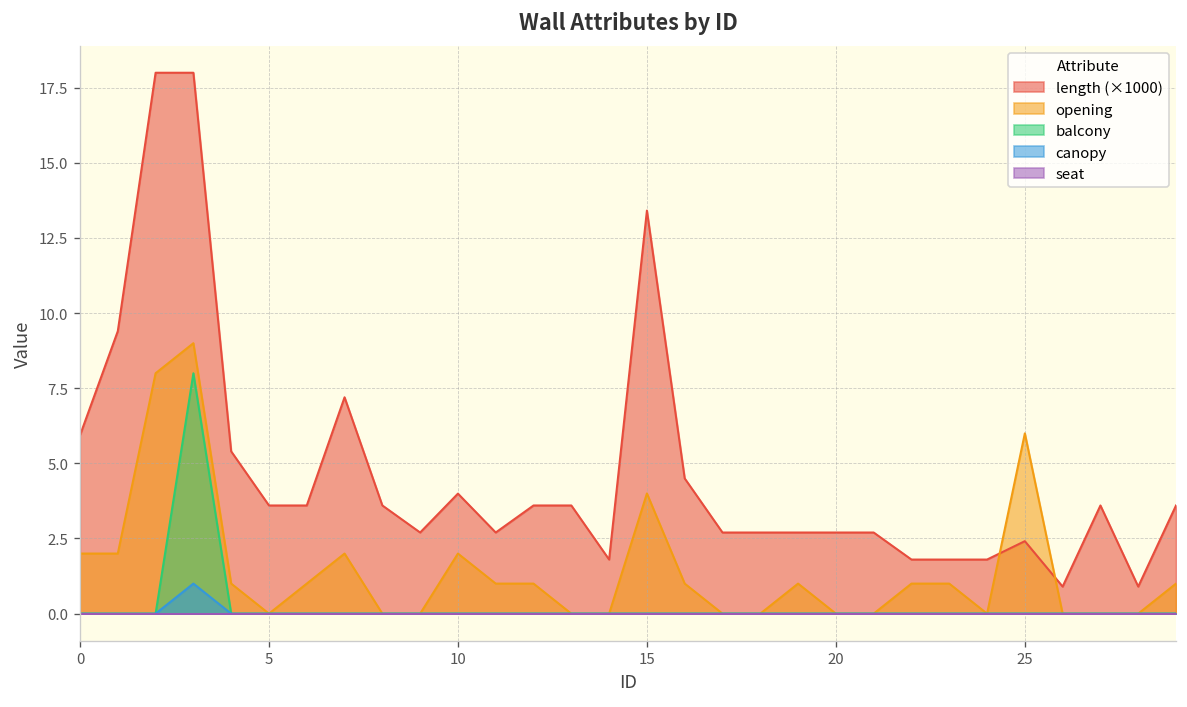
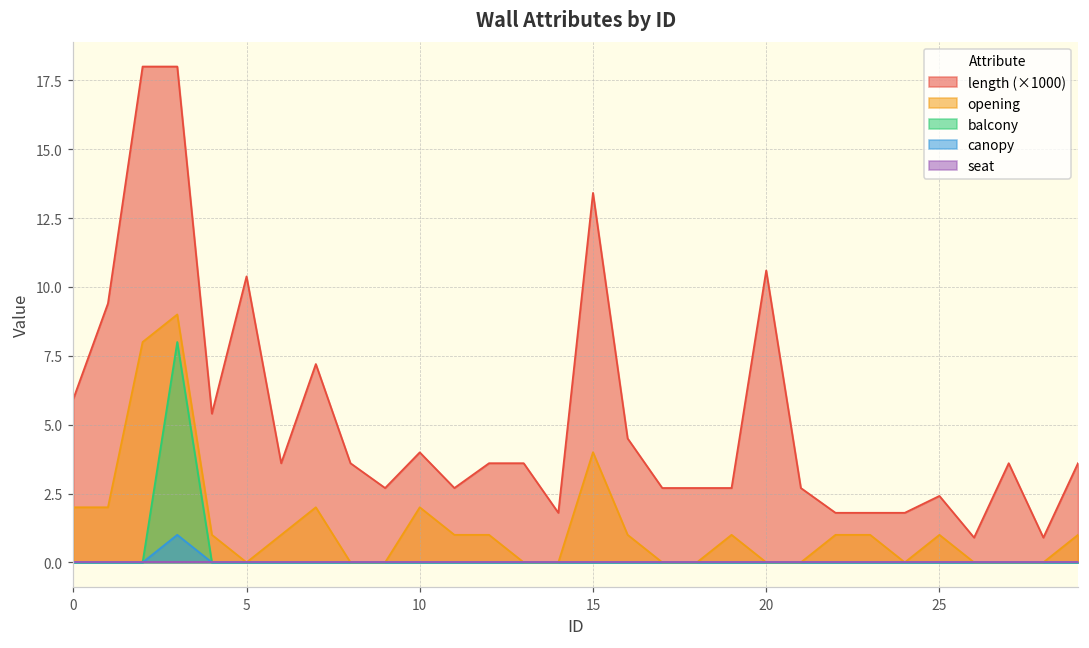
length (×1000), 5: 3.6 -> 10.4
length (×1000), 20: 2.7 -> 10.6
opening, 25: 6 -> 1
